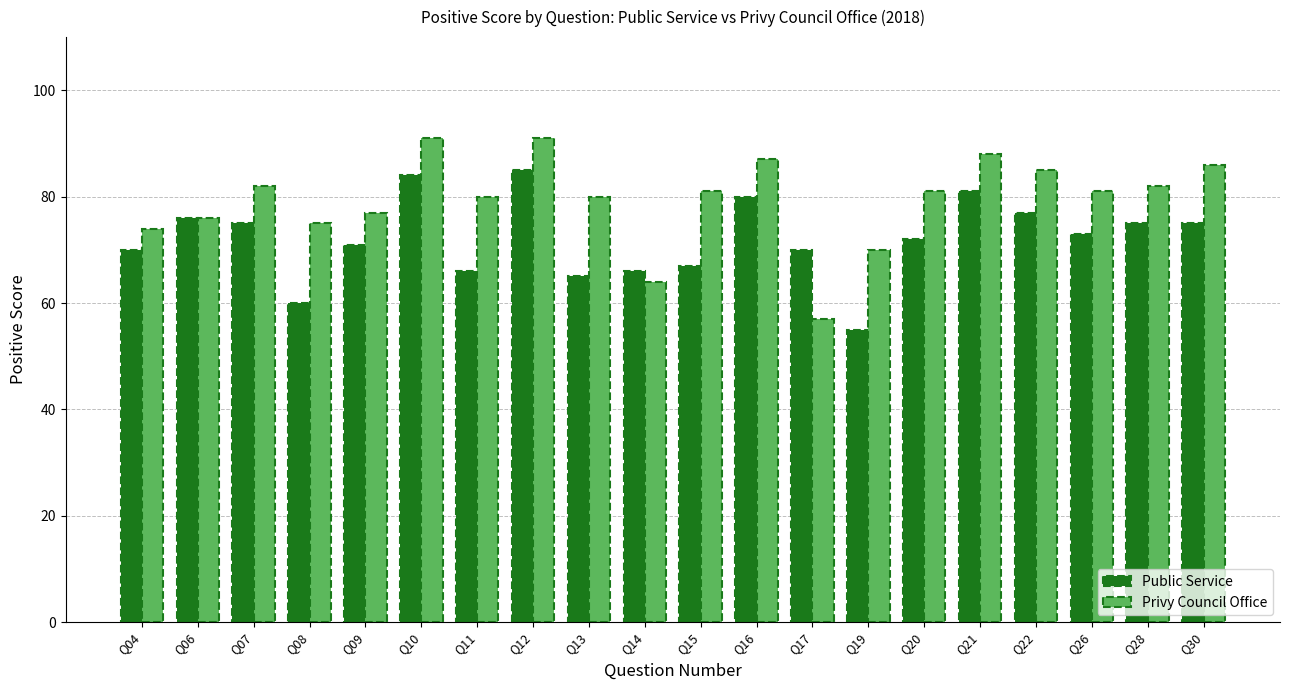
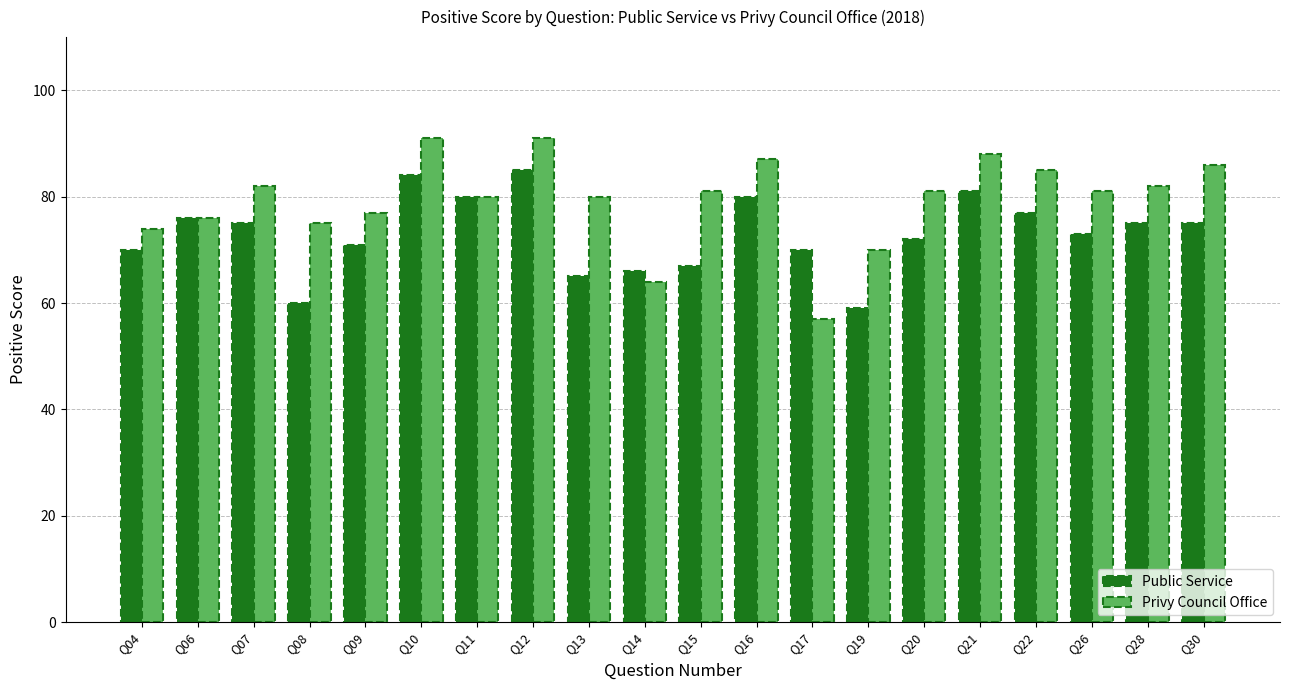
Public Service, Q11: 66 -> 80
Public Service, Q19: 55 -> 59
